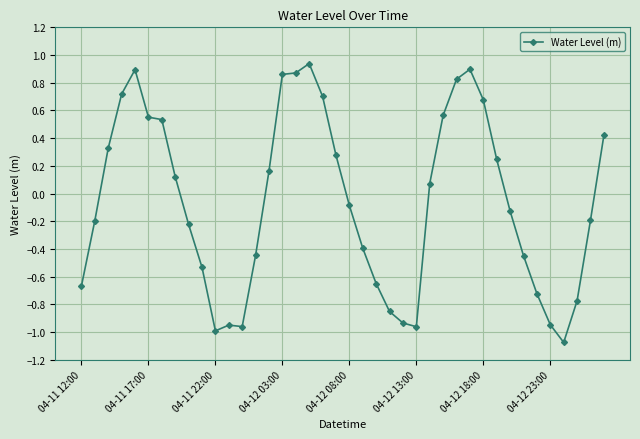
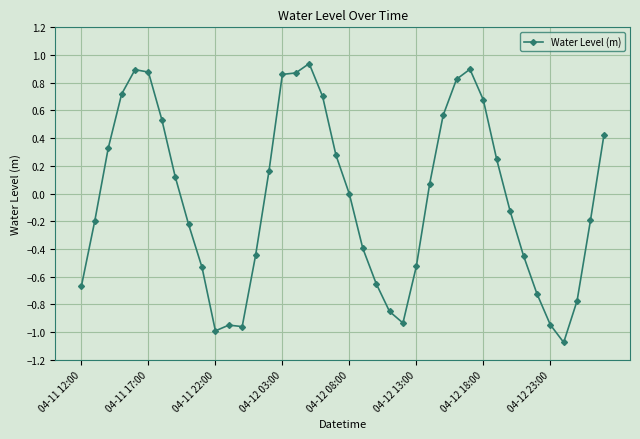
04-11 17:00: 0.55 -> 0.88
04-12 08:00: -0.09 -> 0.00
04-12 13:00: -0.96 -> -0.53
